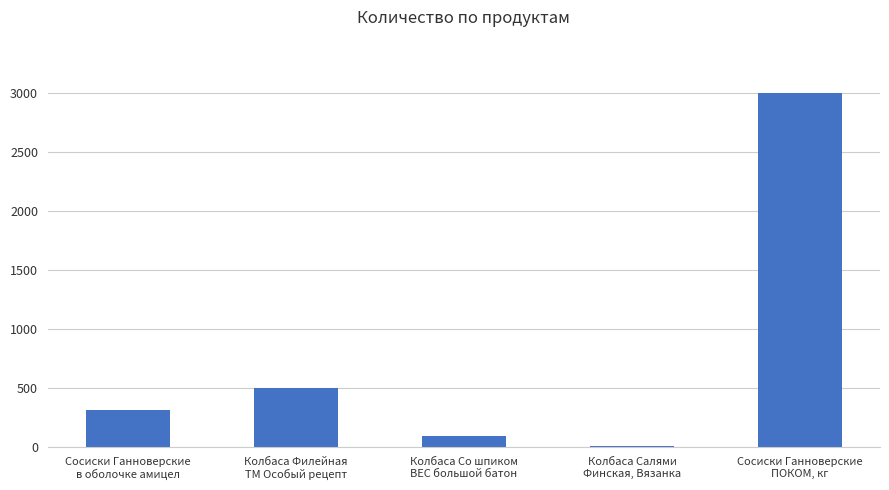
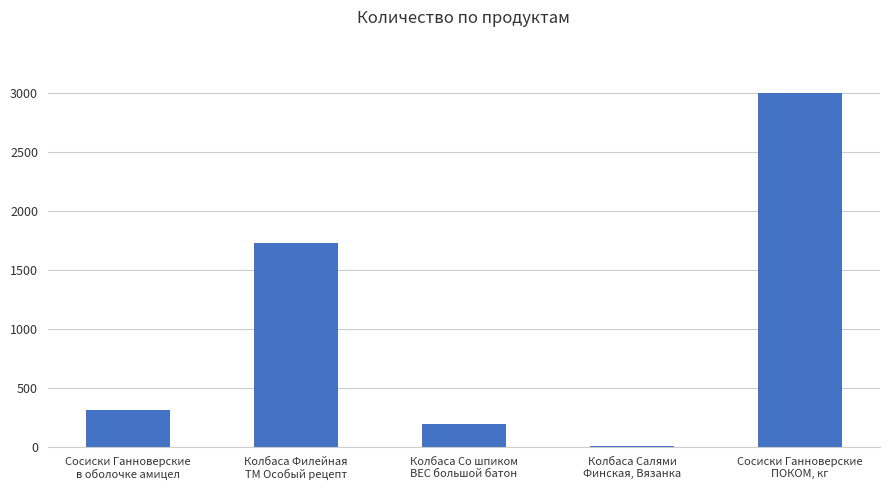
Колбаса Филейная ТМ Особый рецепт: 500 -> 1730
Колбаса Со шпиком ВЕС большой батон: 100 -> 200
